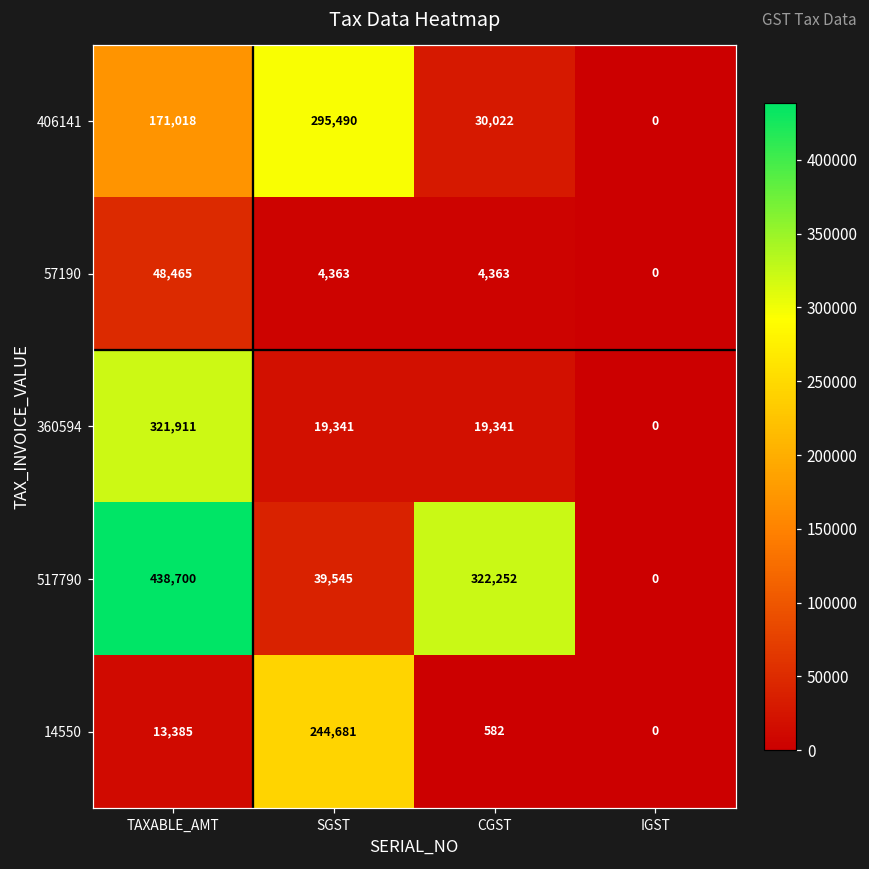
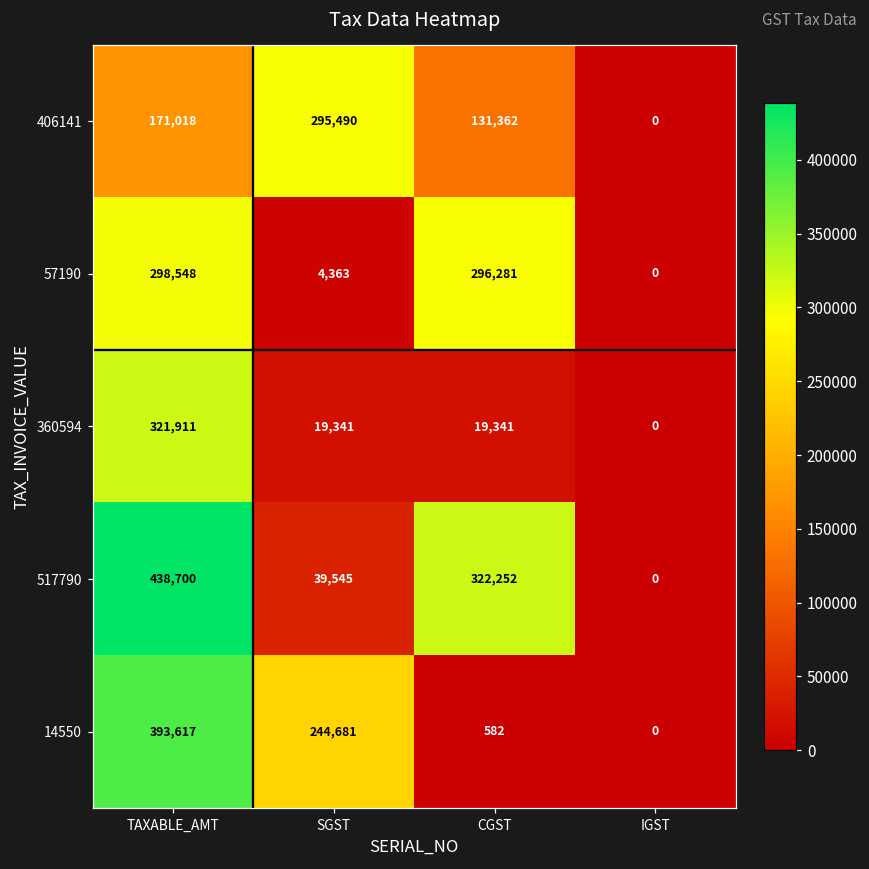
406141, CGST: 30,022 -> 131,362
57190, TAXABLE_AMT: 48,465 -> 298,548
57190, CGST: 4,363 -> 296,281
14550, TAXABLE_AMT: 13,385 -> 393,617
